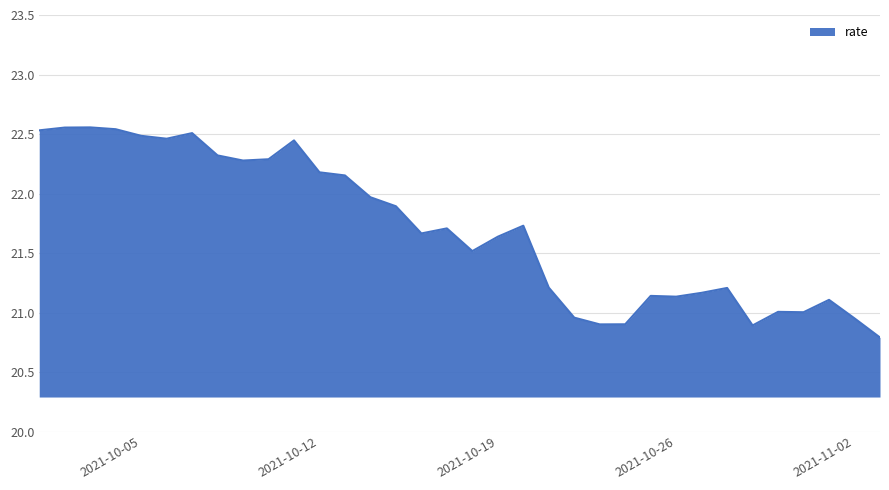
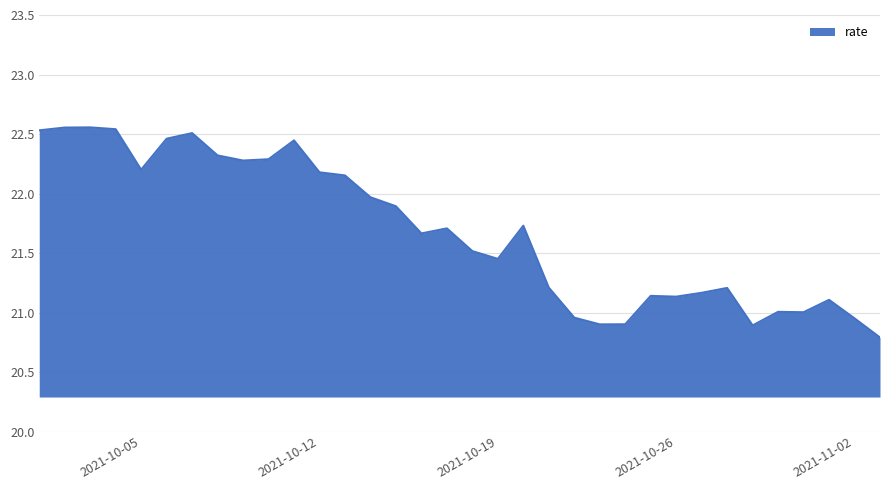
2021-10-05: 22.48 -> 22.20
2021-10-19: 21.64 -> 21.45
